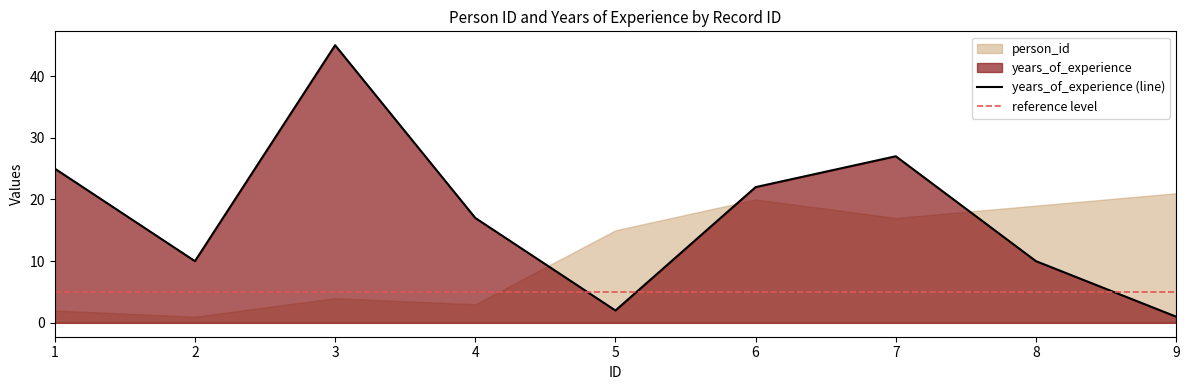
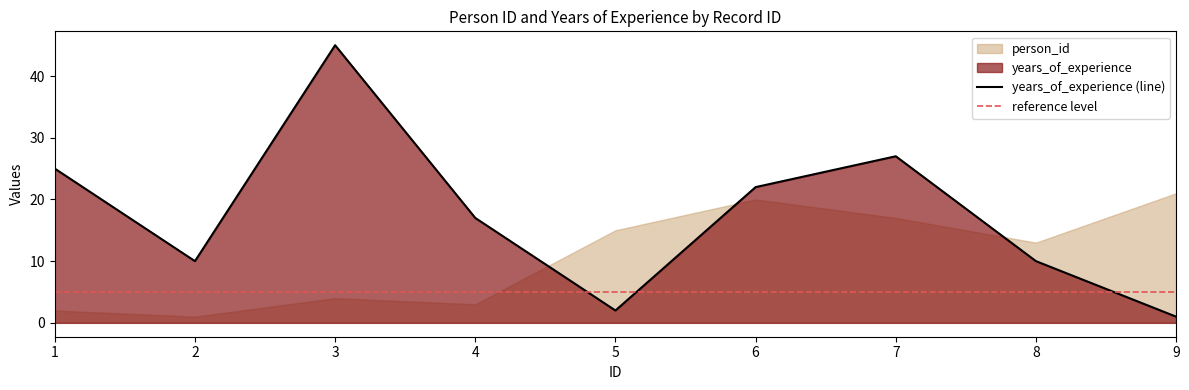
person_id, 8: 19 -> 13
